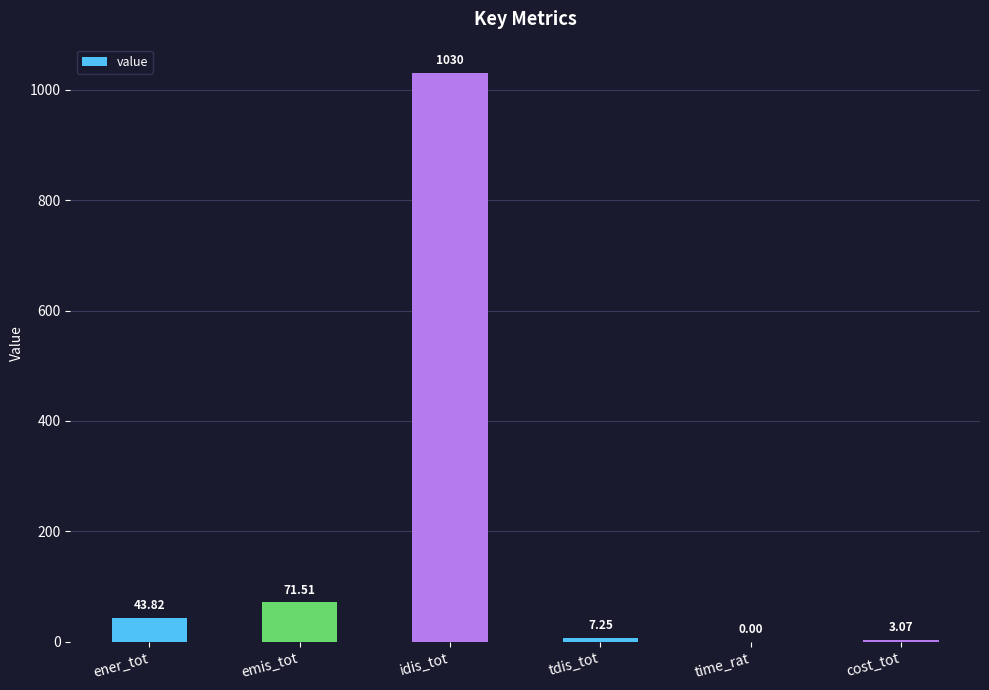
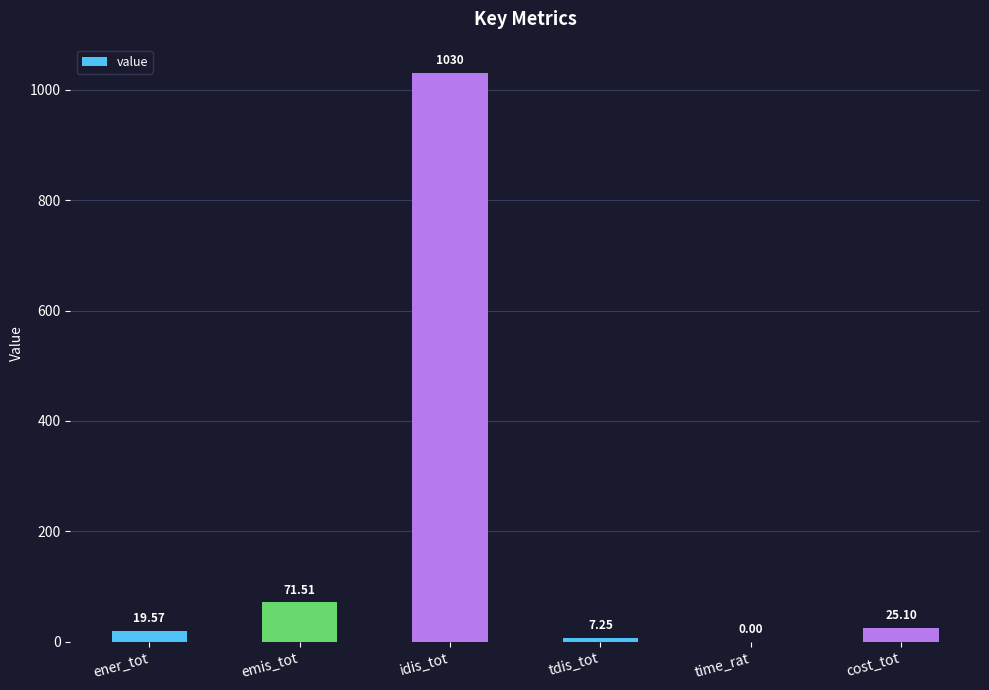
ener_tot: 43.82 -> 19.57
cost_tot: 3.07 -> 25.10
